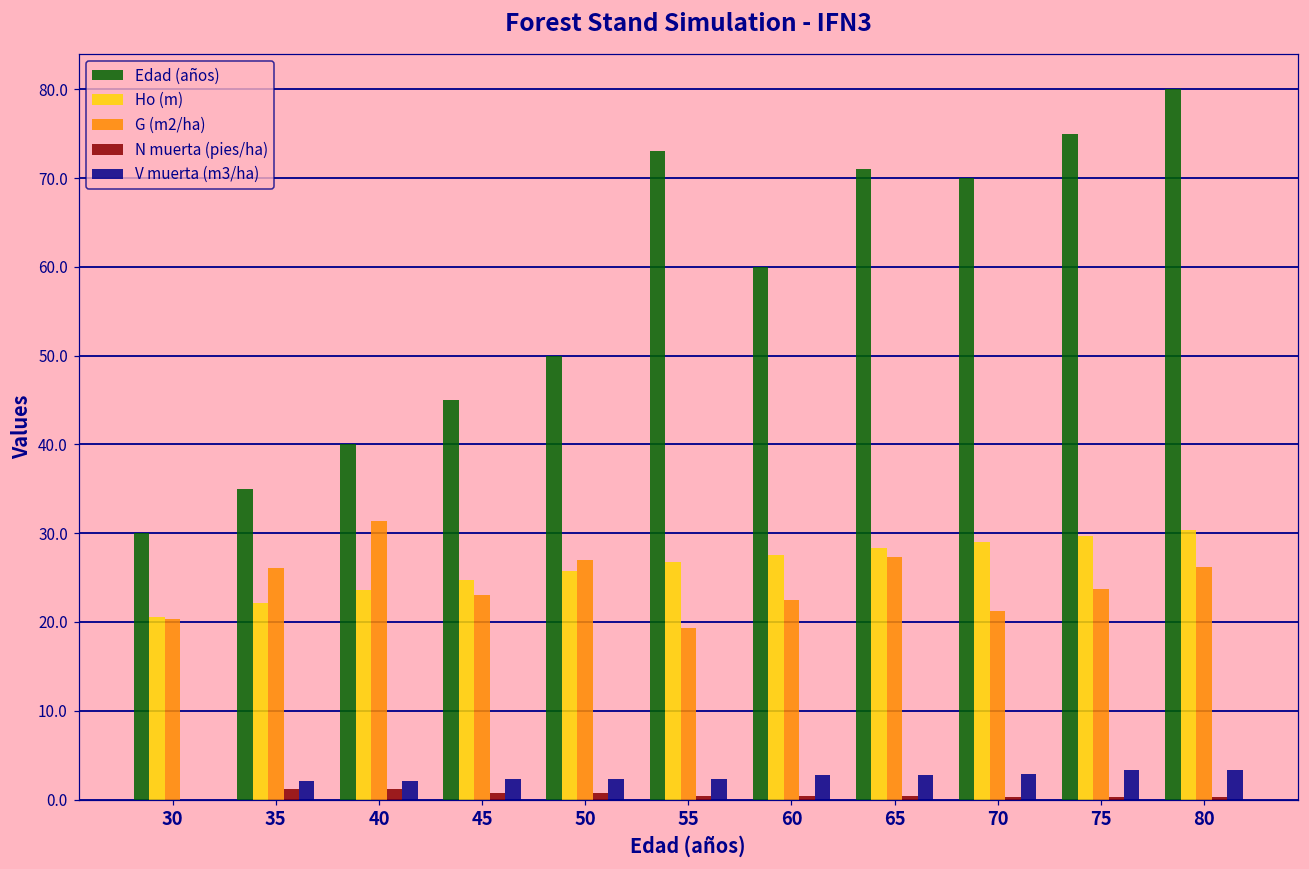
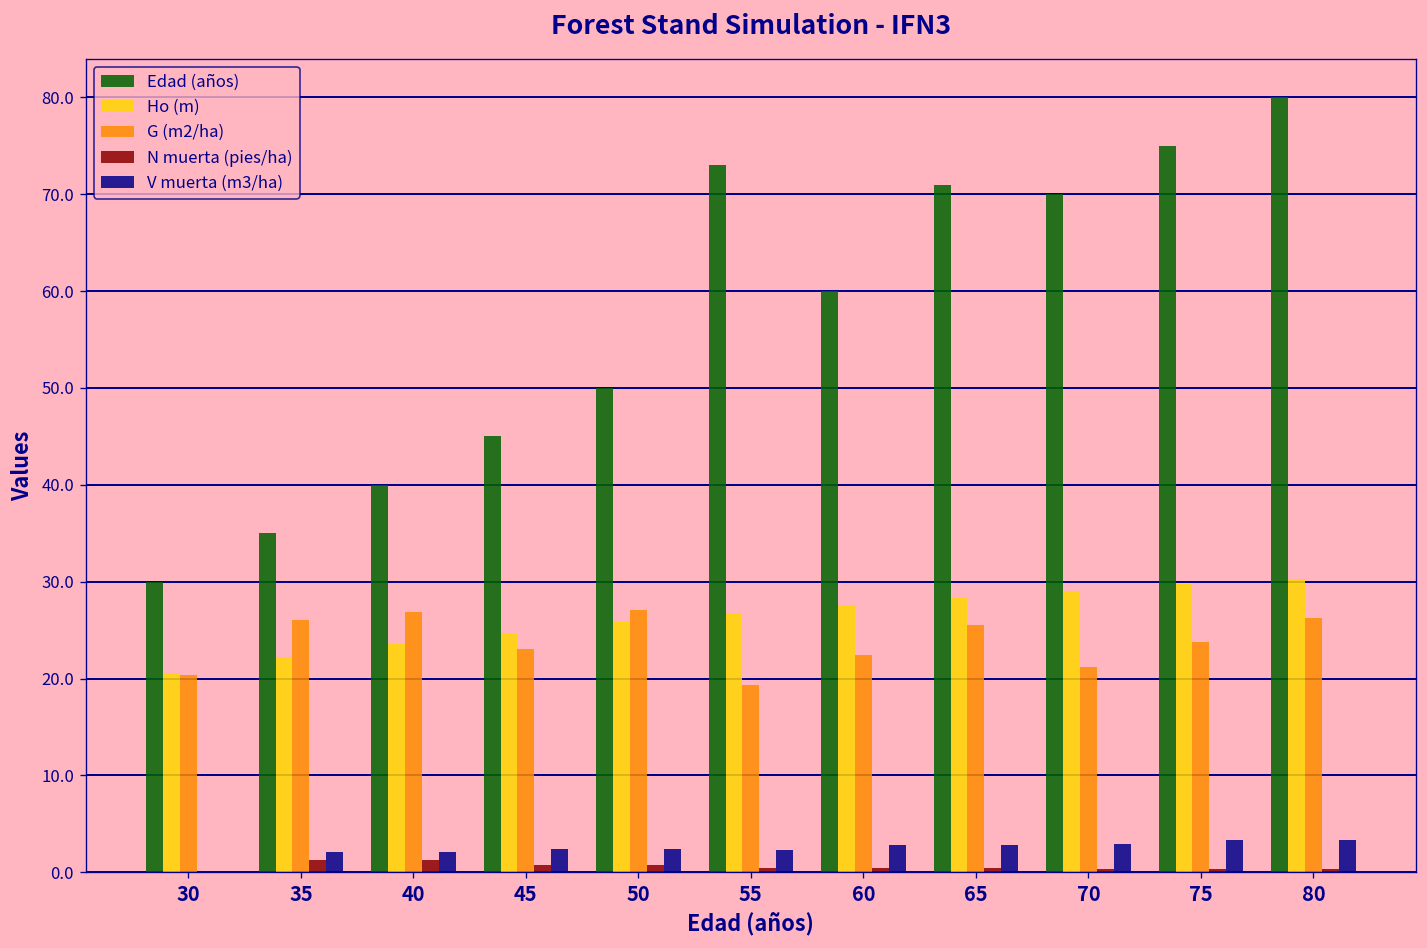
G (m2/ha), 40: 31 -> 27
G (m2/ha), 65: 27 -> 26
